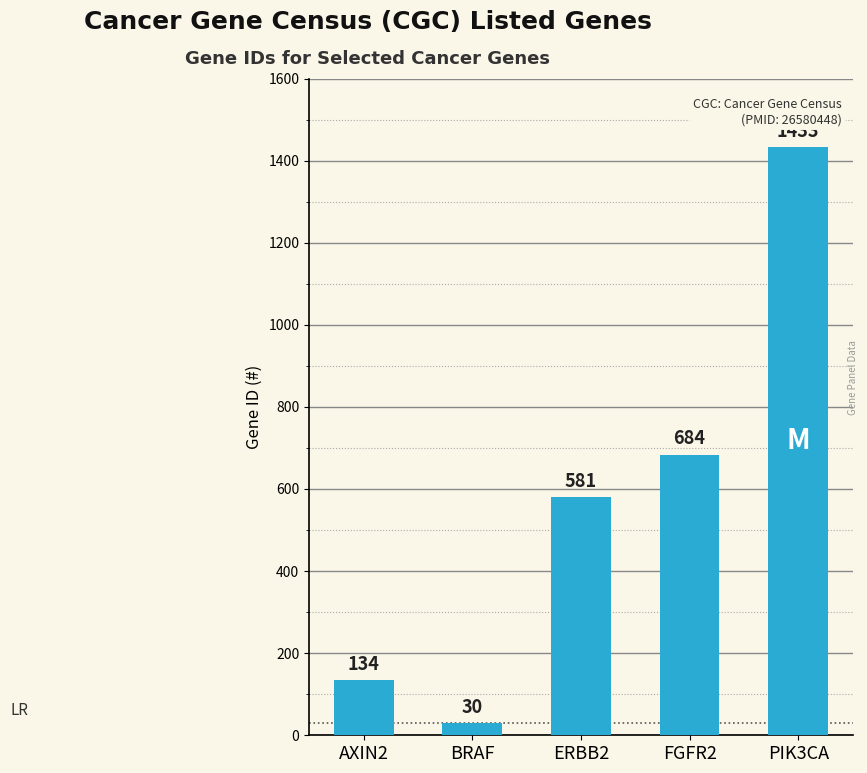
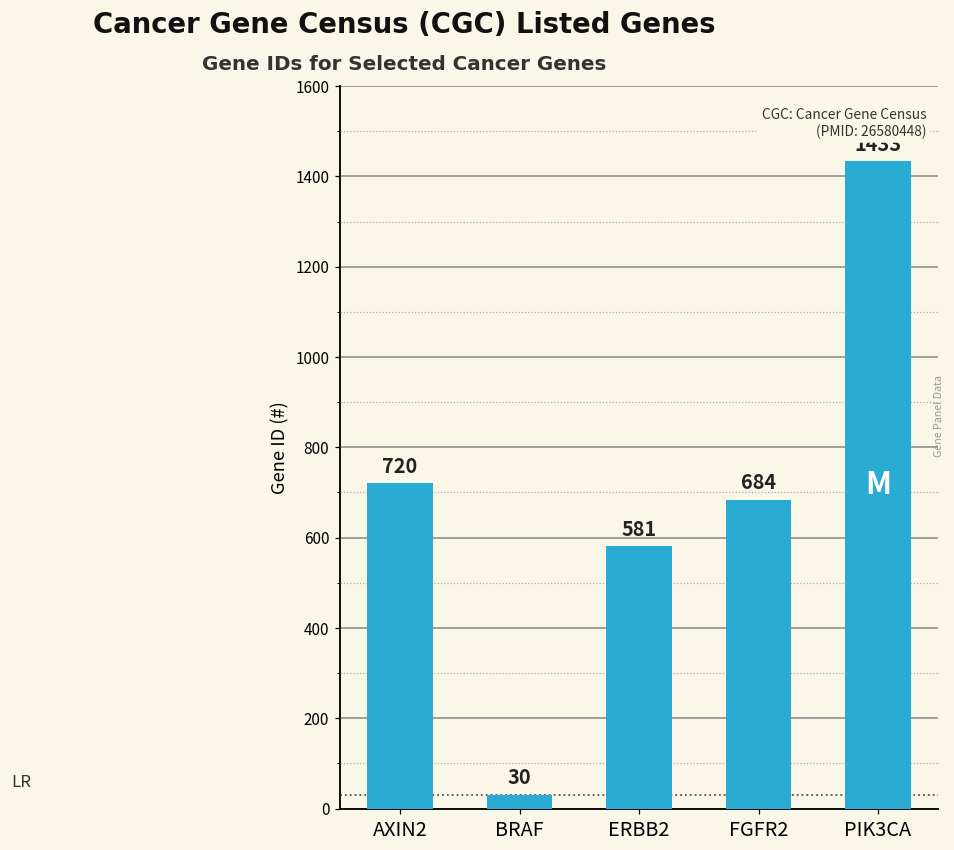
AXIN2: 134 -> 720
